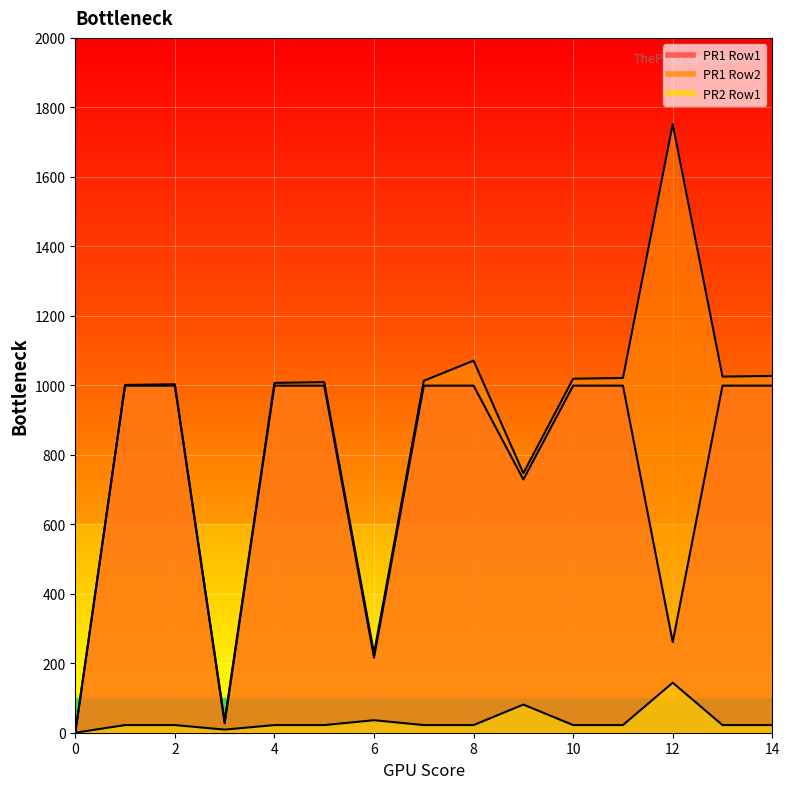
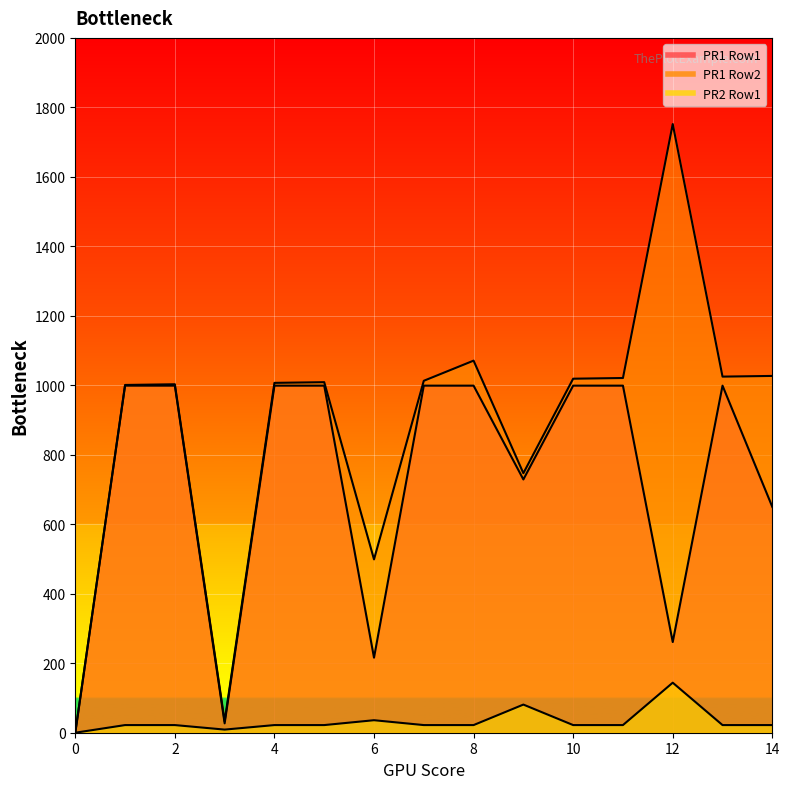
PR1 Row2, 6: 230 -> 500
PR1 Row1, 14: 1000 -> 650
